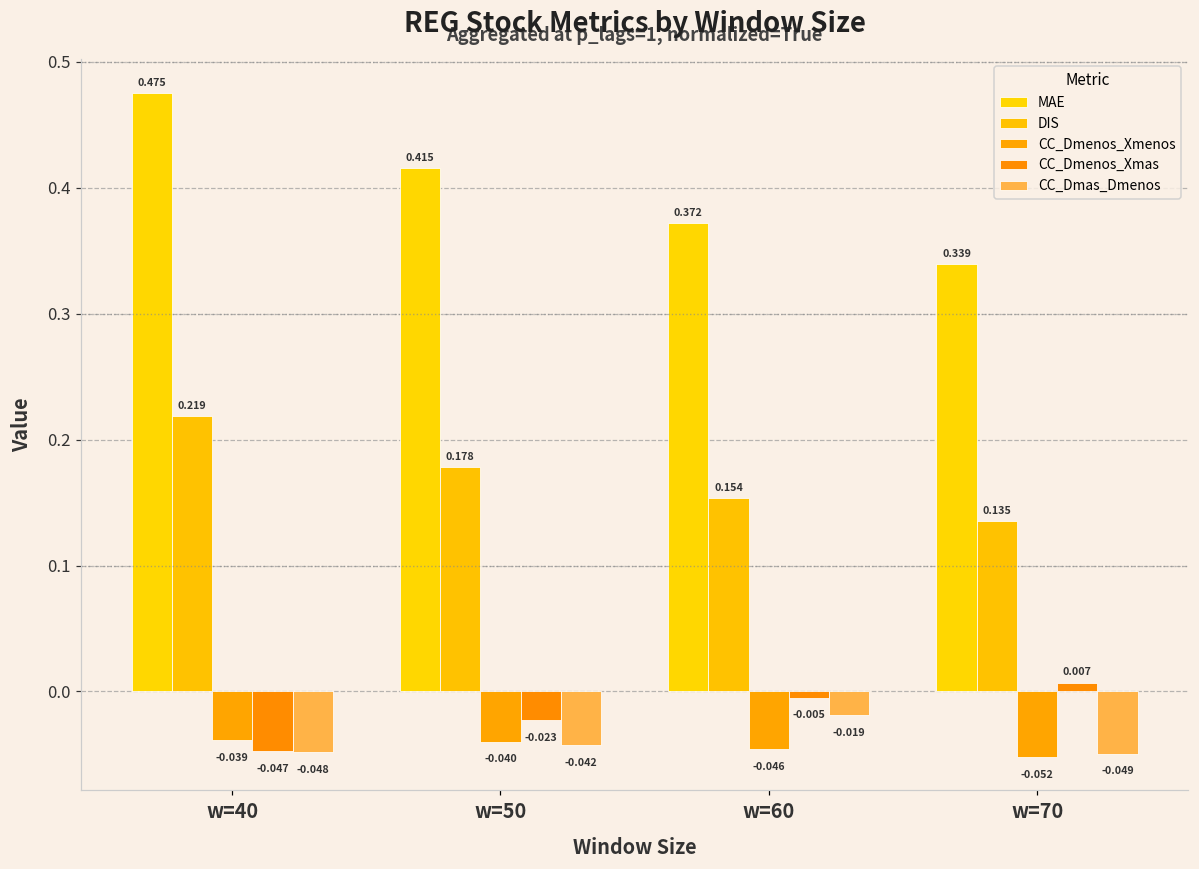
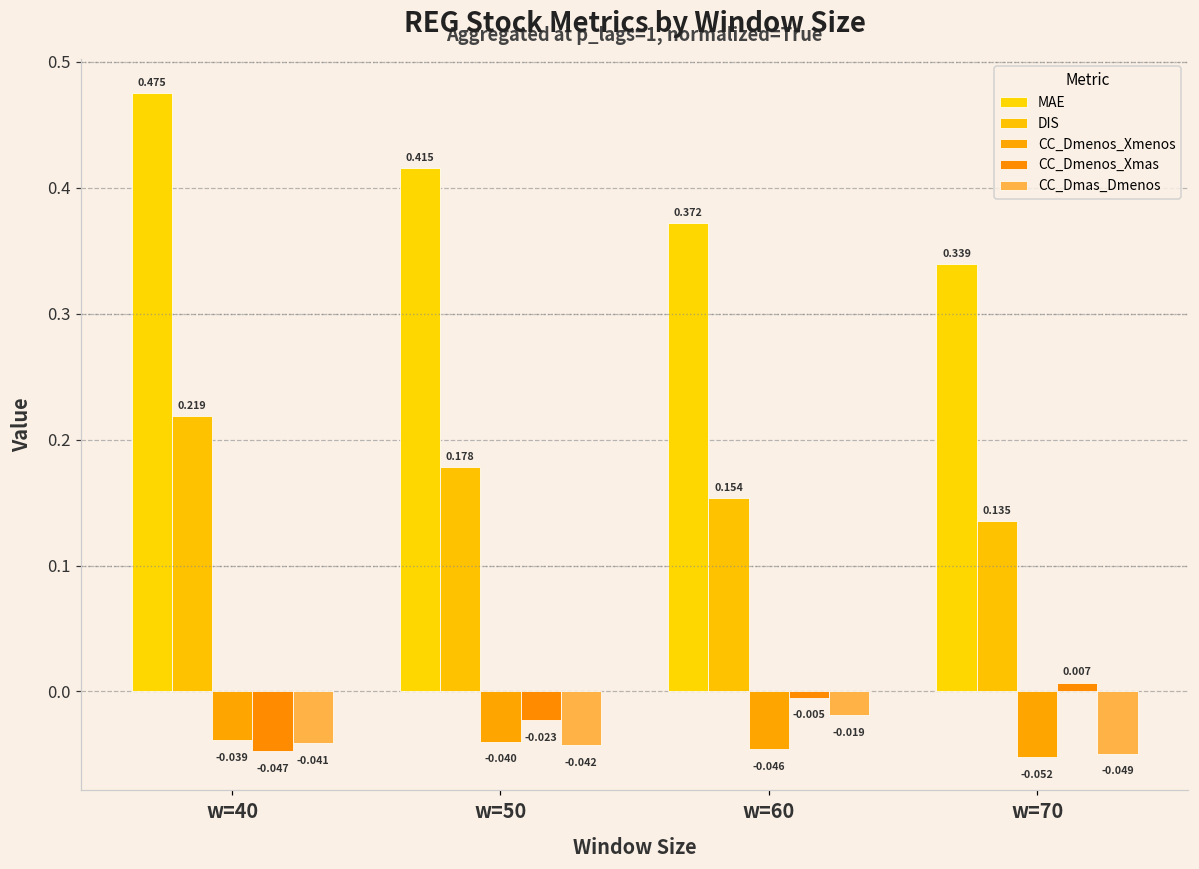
CC_Dmas_Dmenos, w=40: -0.048 -> -0.041
